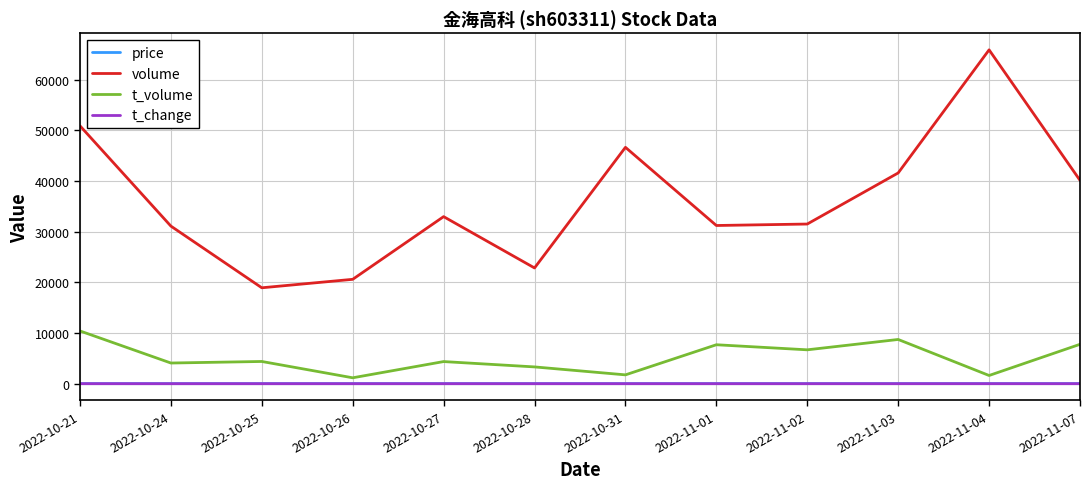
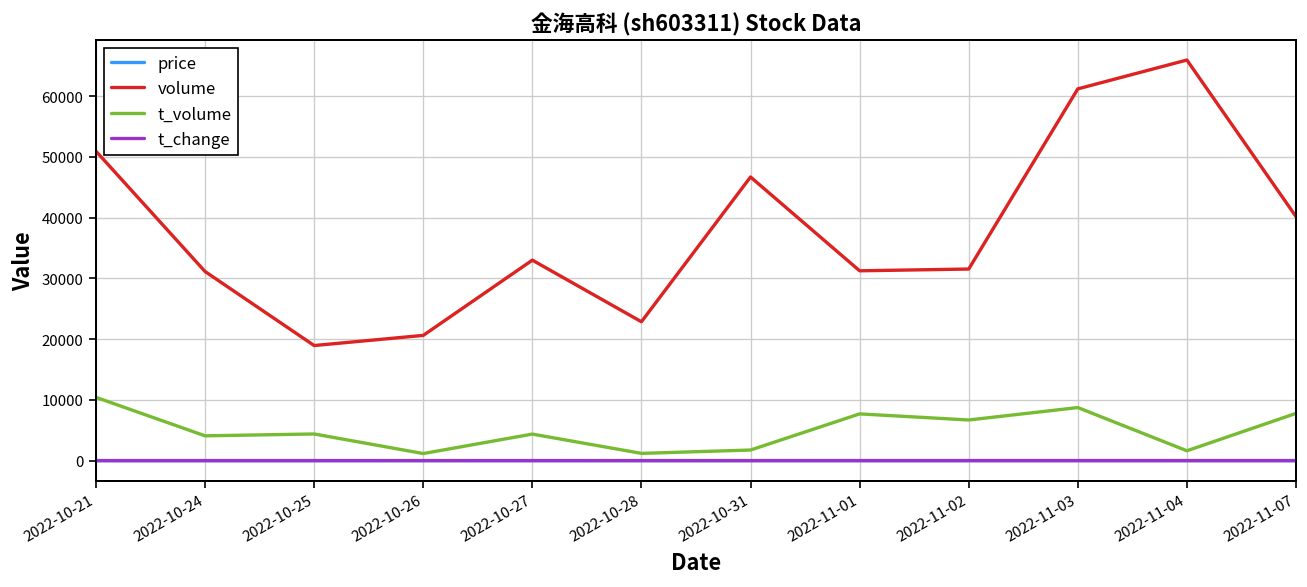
t_volume, 2022-10-28: 3000 -> 1000
volume, 2022-11-03: 42000 -> 61000
